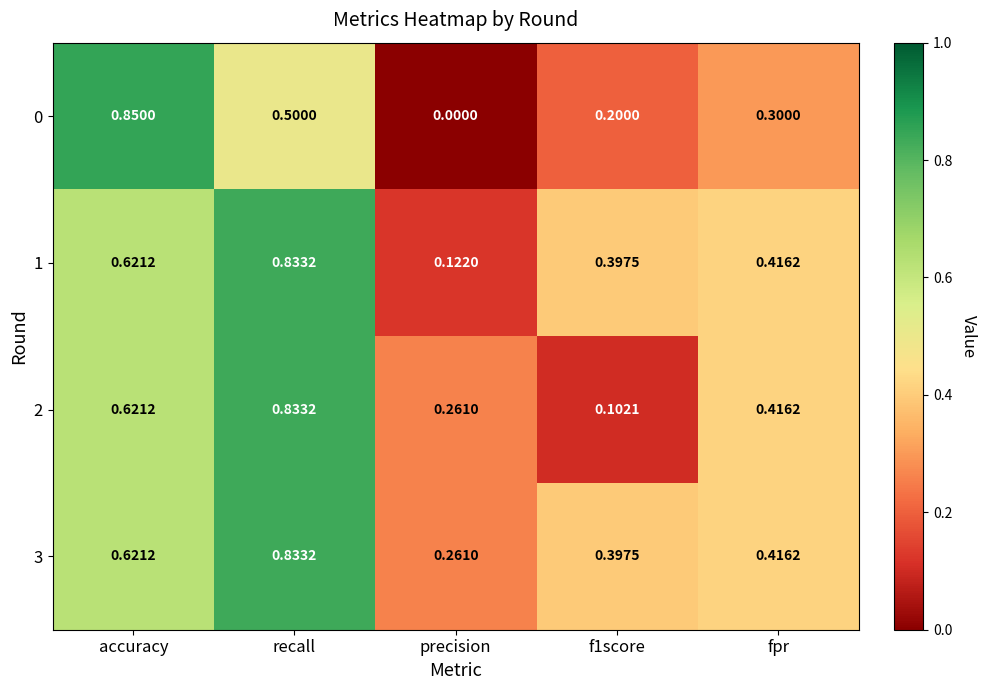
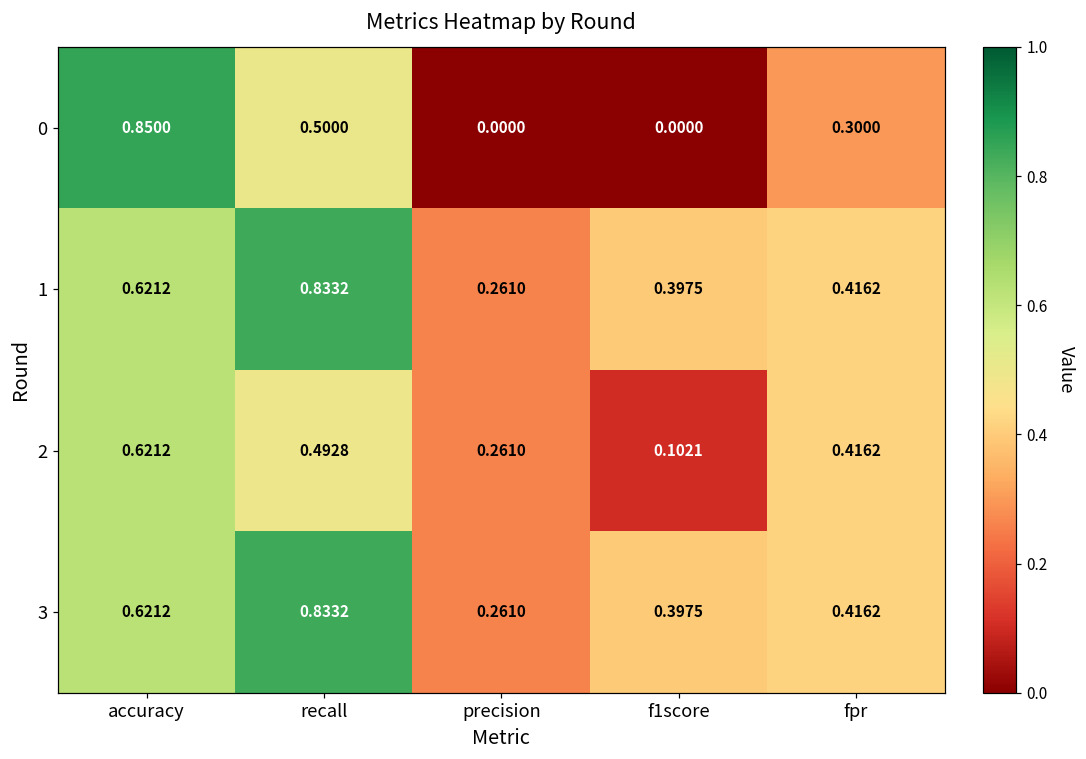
0, f1score: 0.2000 -> 0.0000
1, precision: 0.1220 -> 0.2610
2, recall: 0.8332 -> 0.4928
